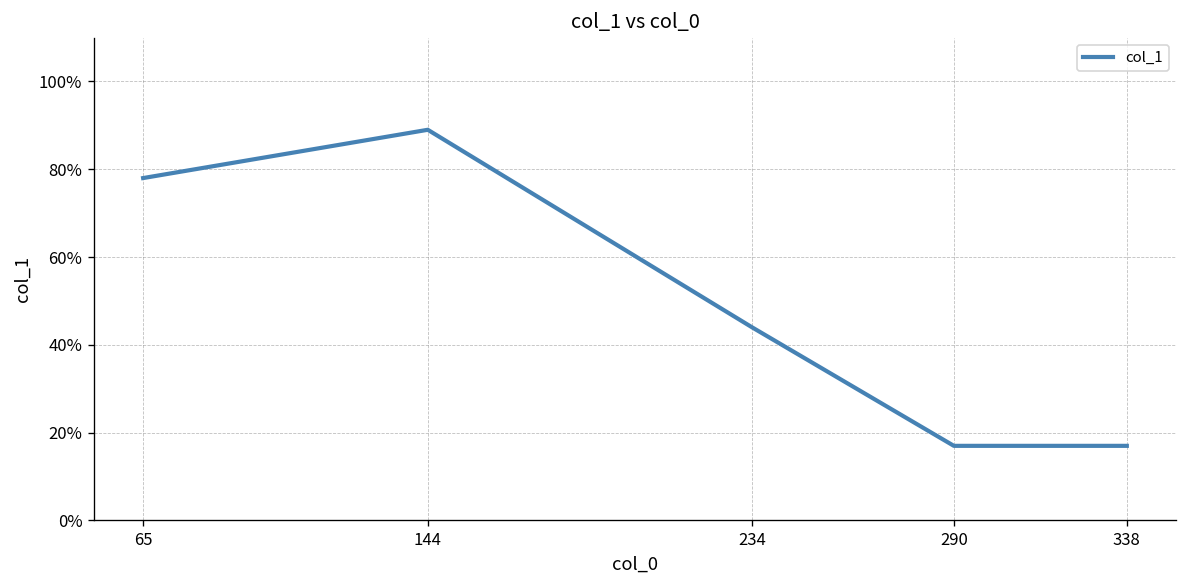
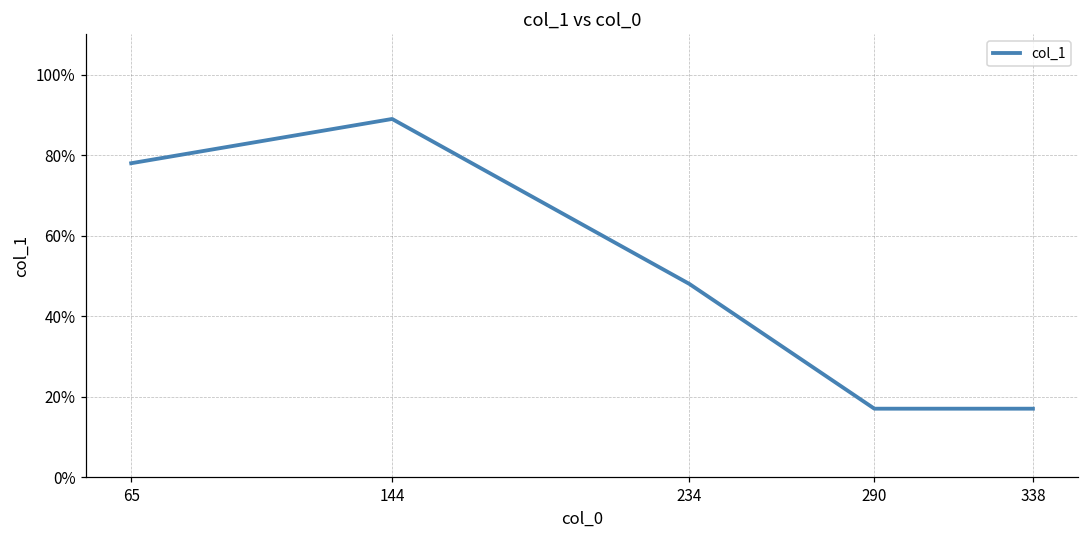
234: 44% -> 48%
